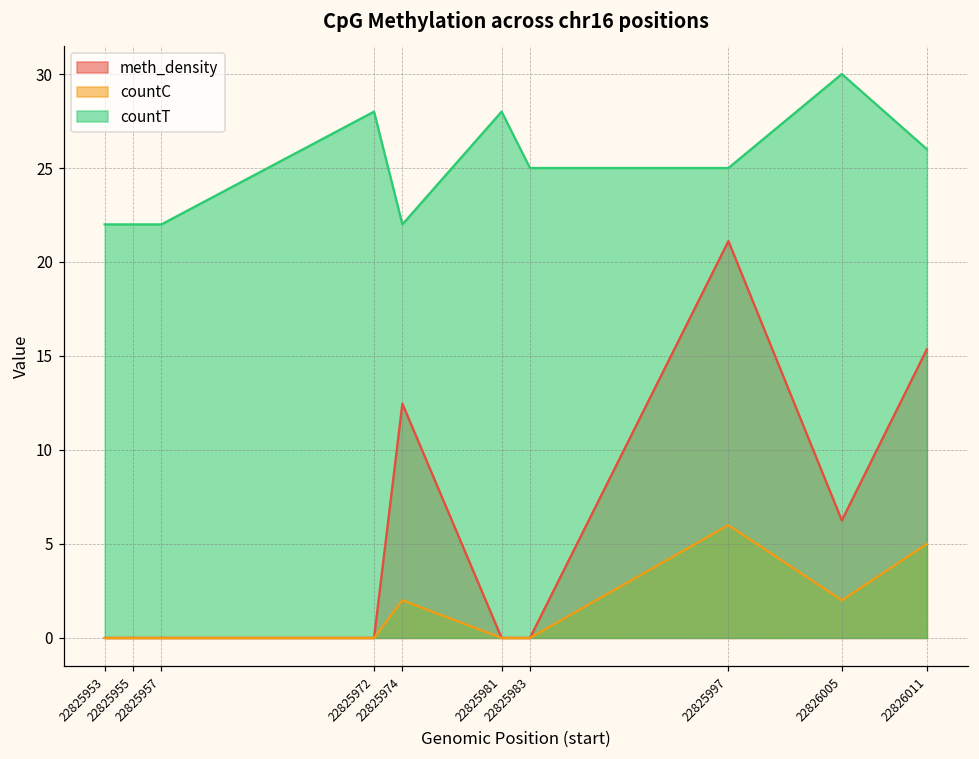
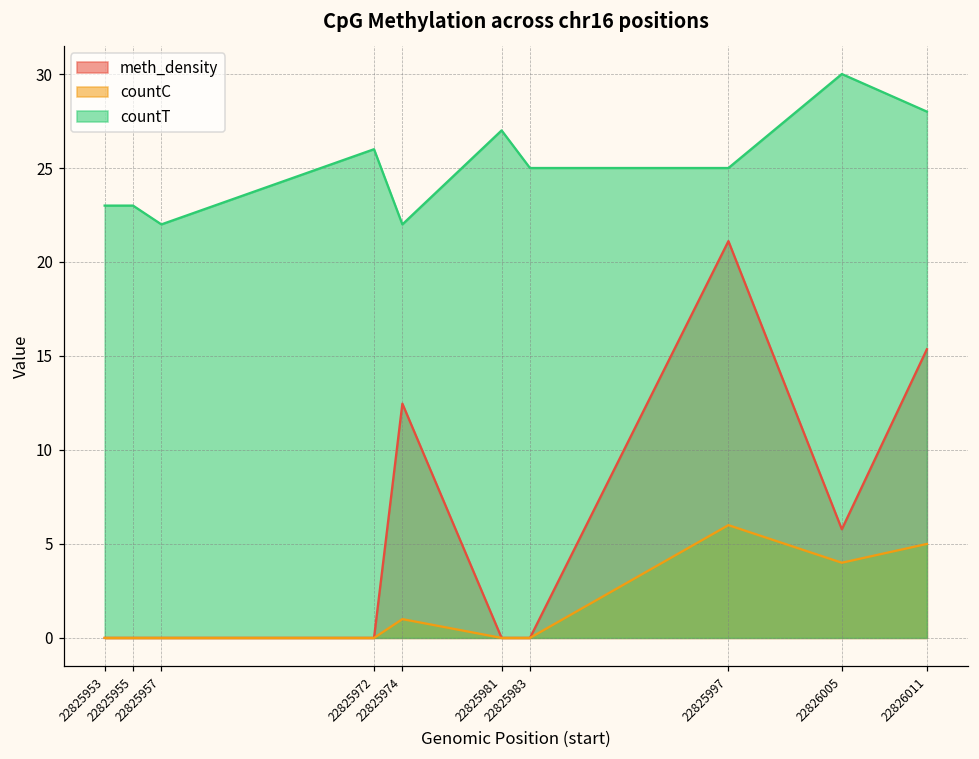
countT, 22825953: 22 -> 23
countT, 22825955: 22 -> 23
countT, 22825972: 28 -> 26
countC, 22825974: 2 -> 1
countT, 22825981: 28 -> 27
meth_density, 22826005: 6.3 -> 5.8
countC, 22826005: 2 -> 4
countT, 22826011: 26 -> 28
